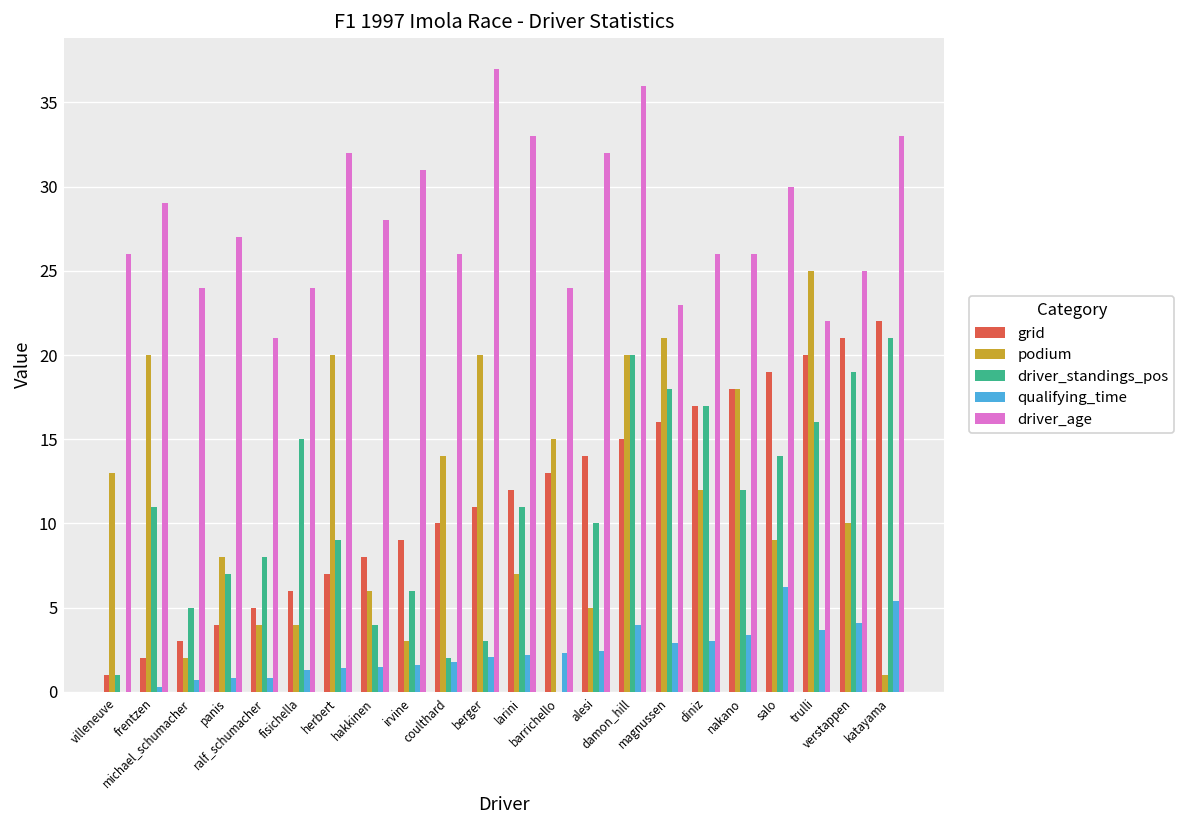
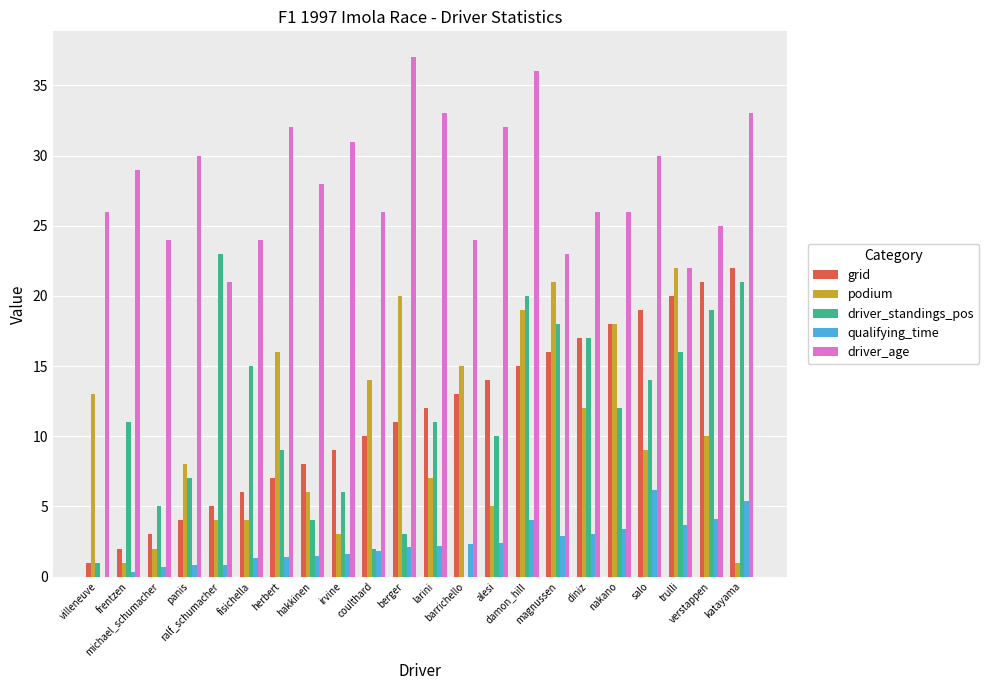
podium, frentzen: 20 -> 1
driver_age, panis: 27 -> 30
driver_standings_pos, ralf_schumacher: 8 -> 23
podium, herbert: 20 -> 16
podium, damon_hill: 20 -> 19
podium, trulli: 25 -> 22
